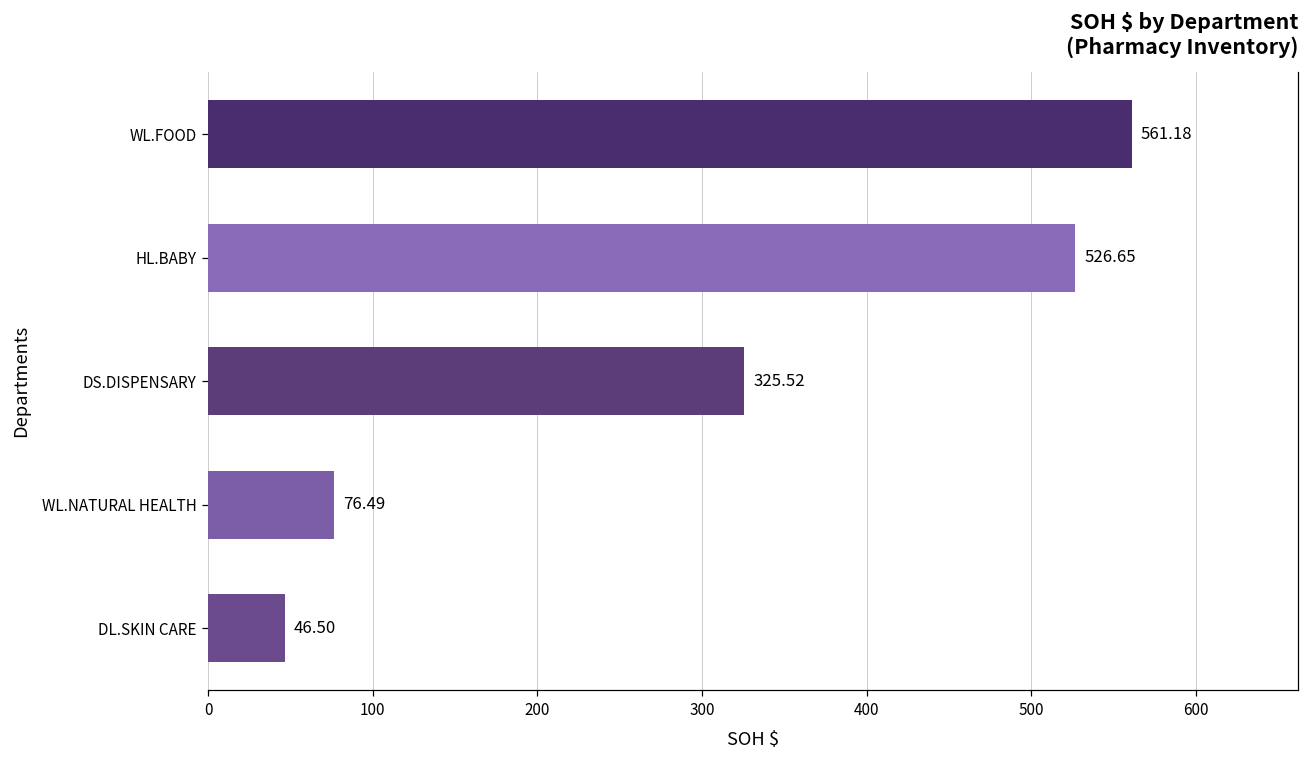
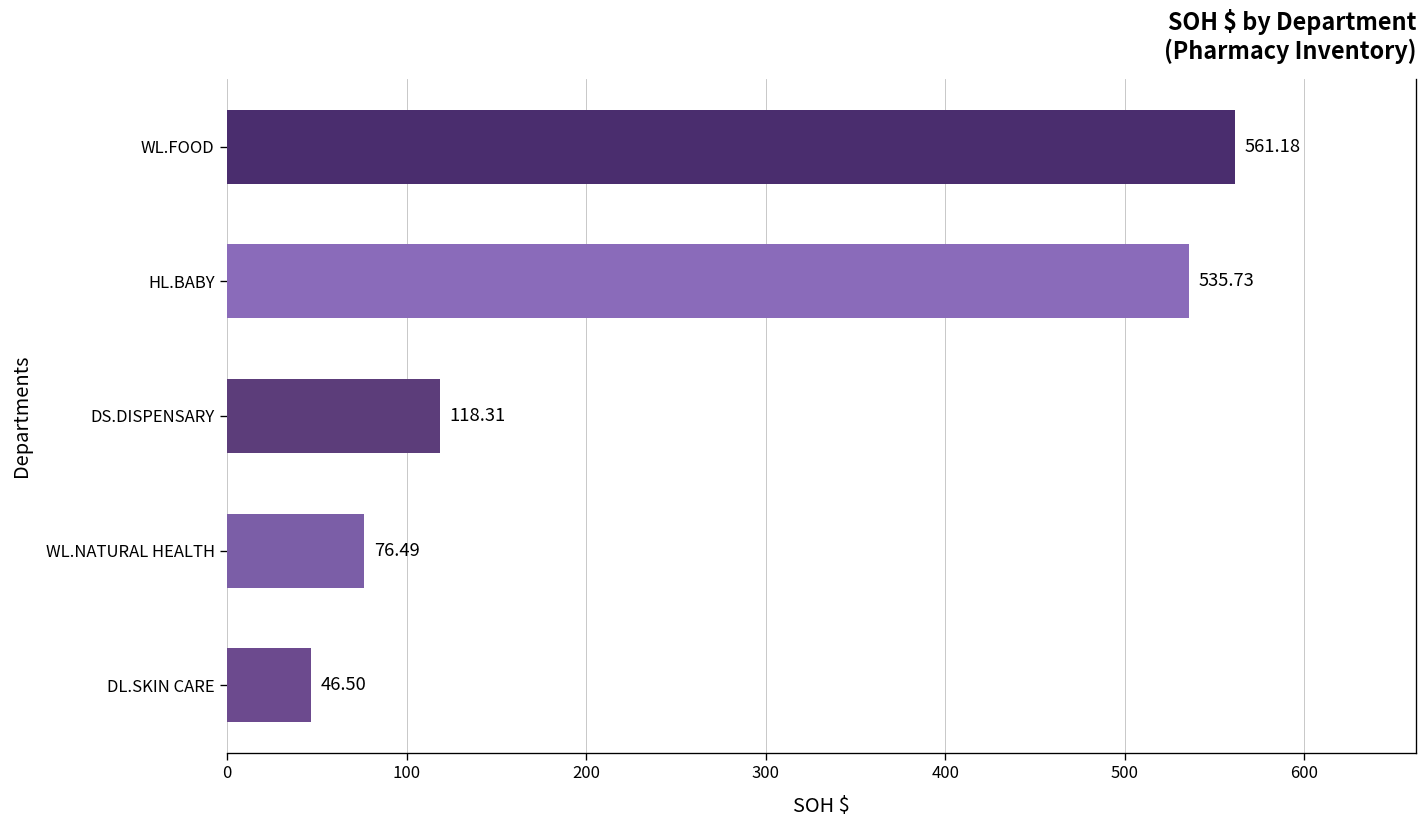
HL.BABY: 526.65 -> 535.73
DS.DISPENSARY: 325.52 -> 118.31
